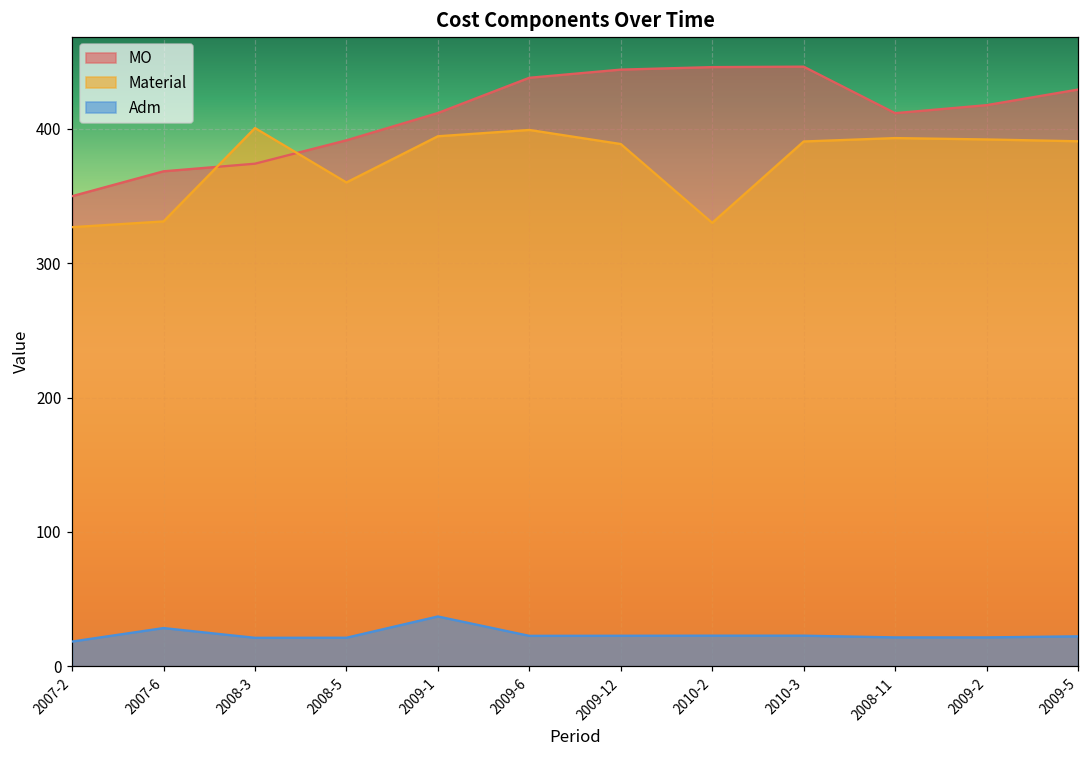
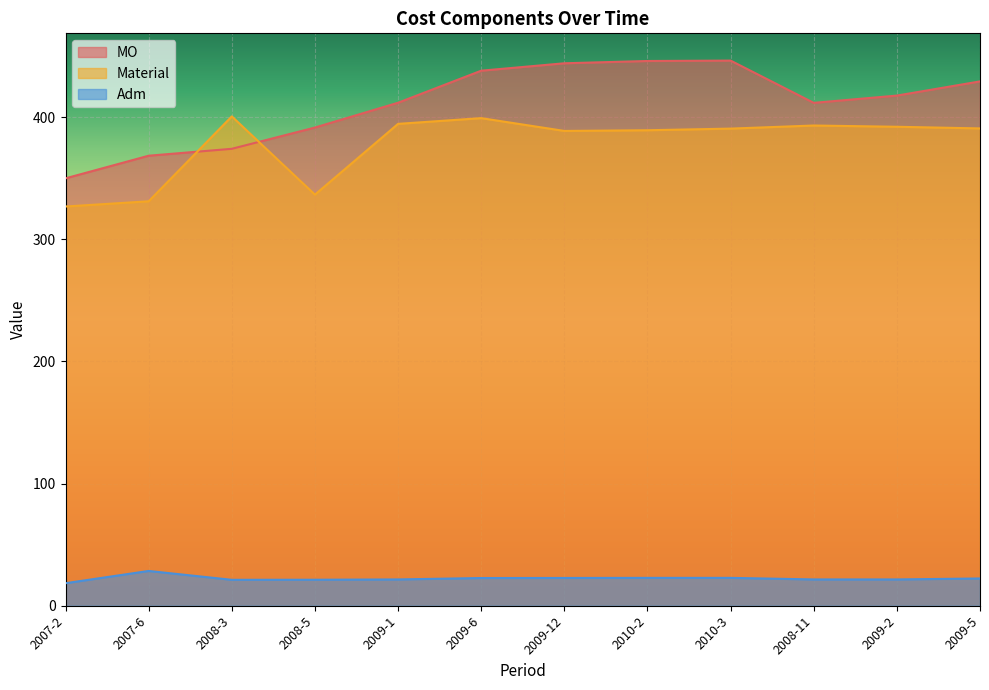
Material, 2008-5: 360 -> 336
Adm, 2009-1: 37 -> 22
Material, 2010-2: 330 -> 389
